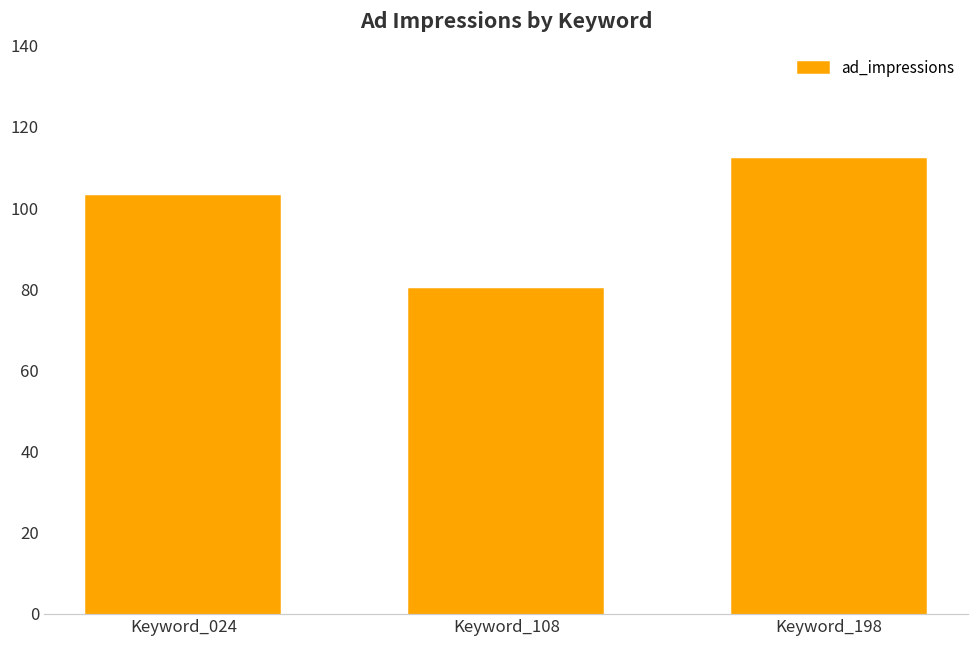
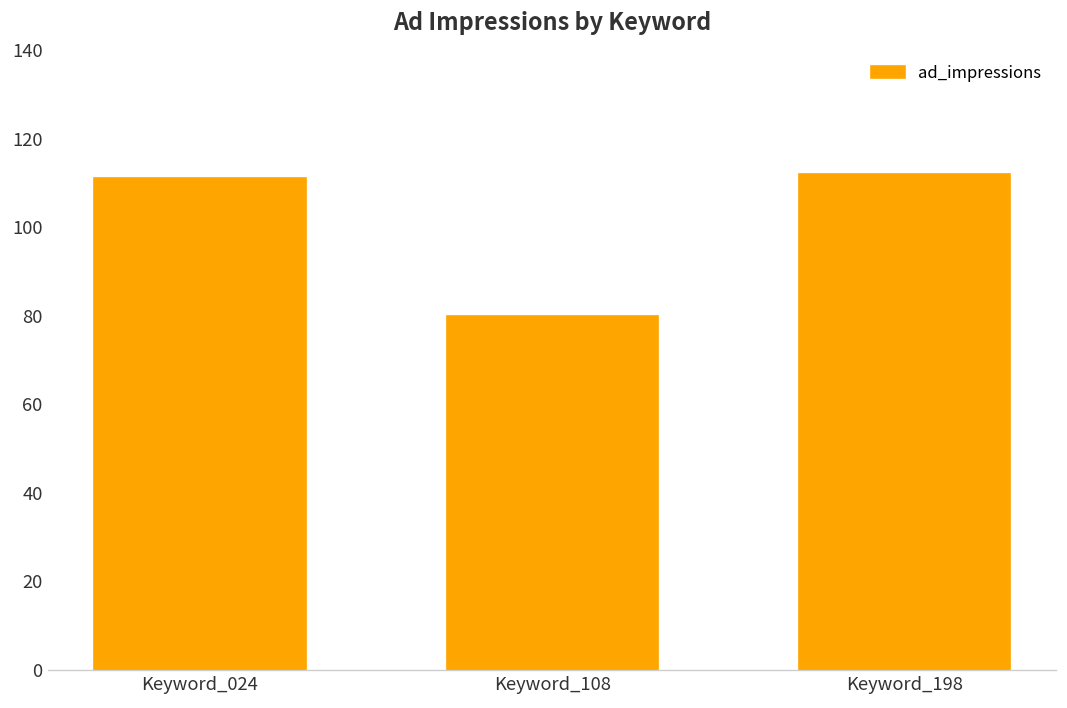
Keyword_024: 103 -> 111
